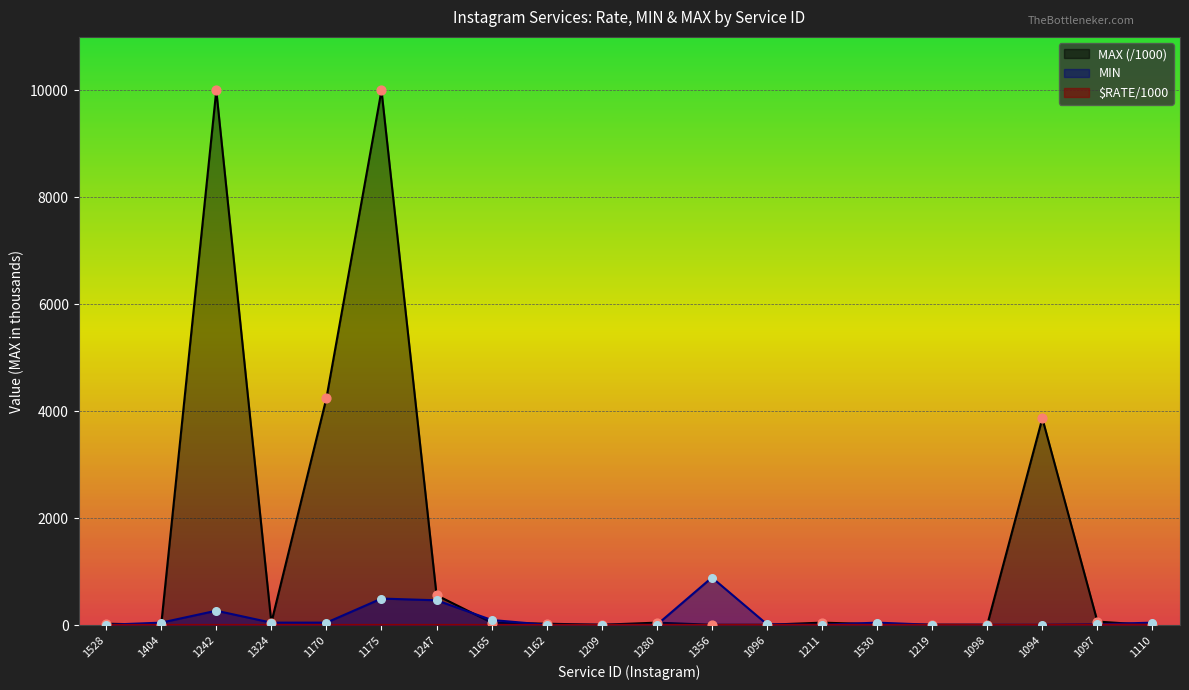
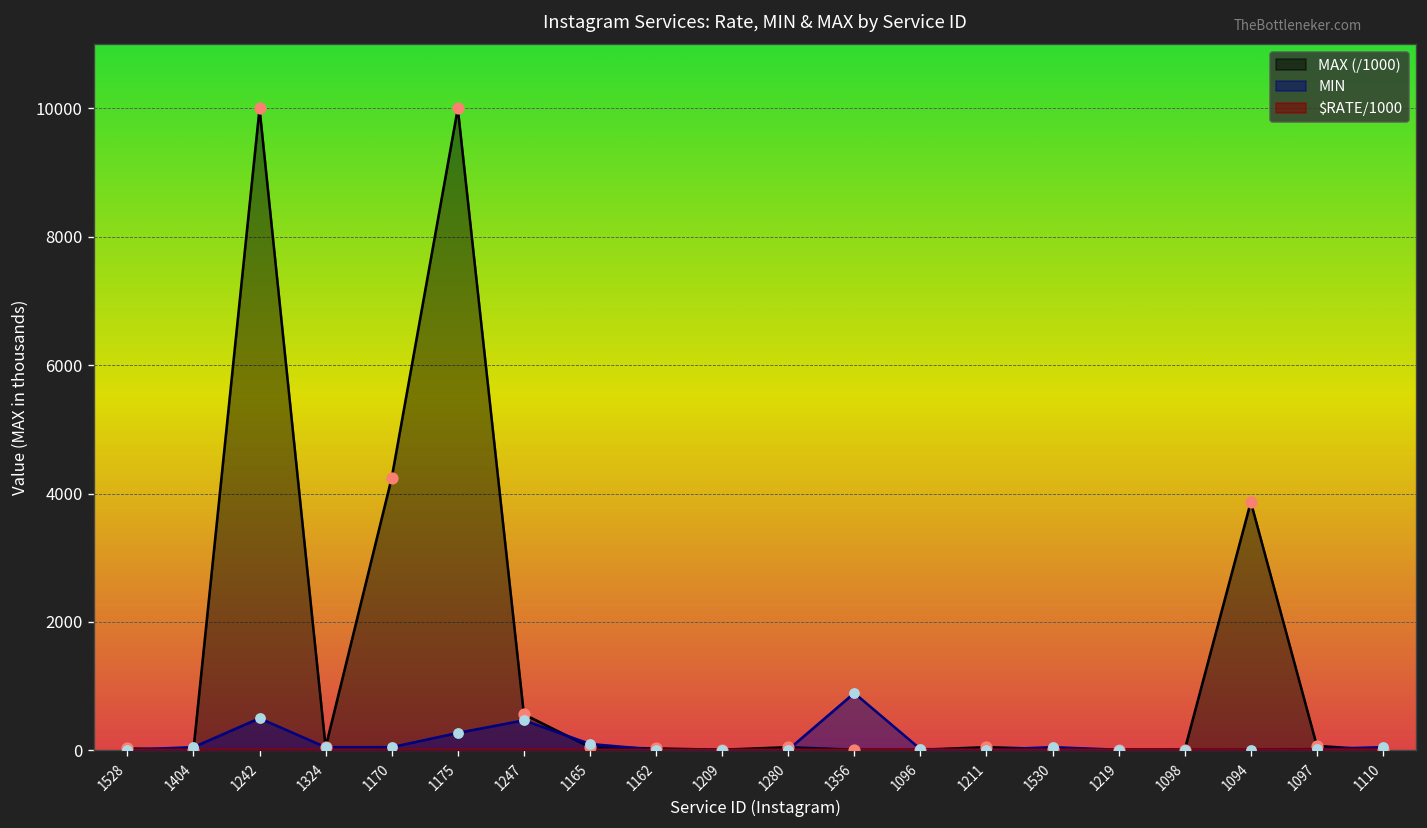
MIN, 1242: 300 -> 500
MIN, 1175: 500 -> 300
